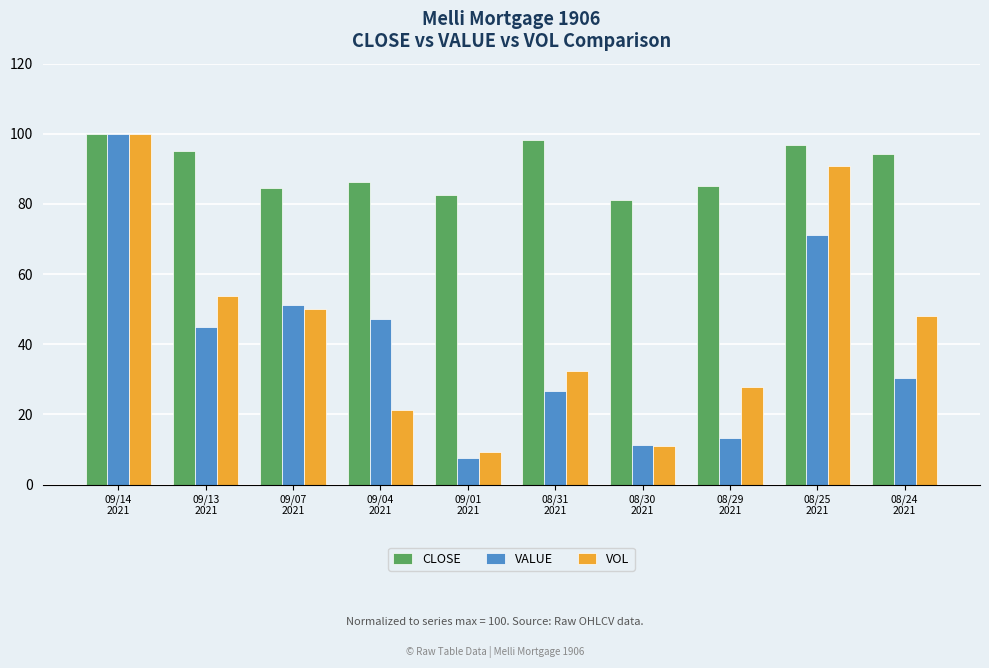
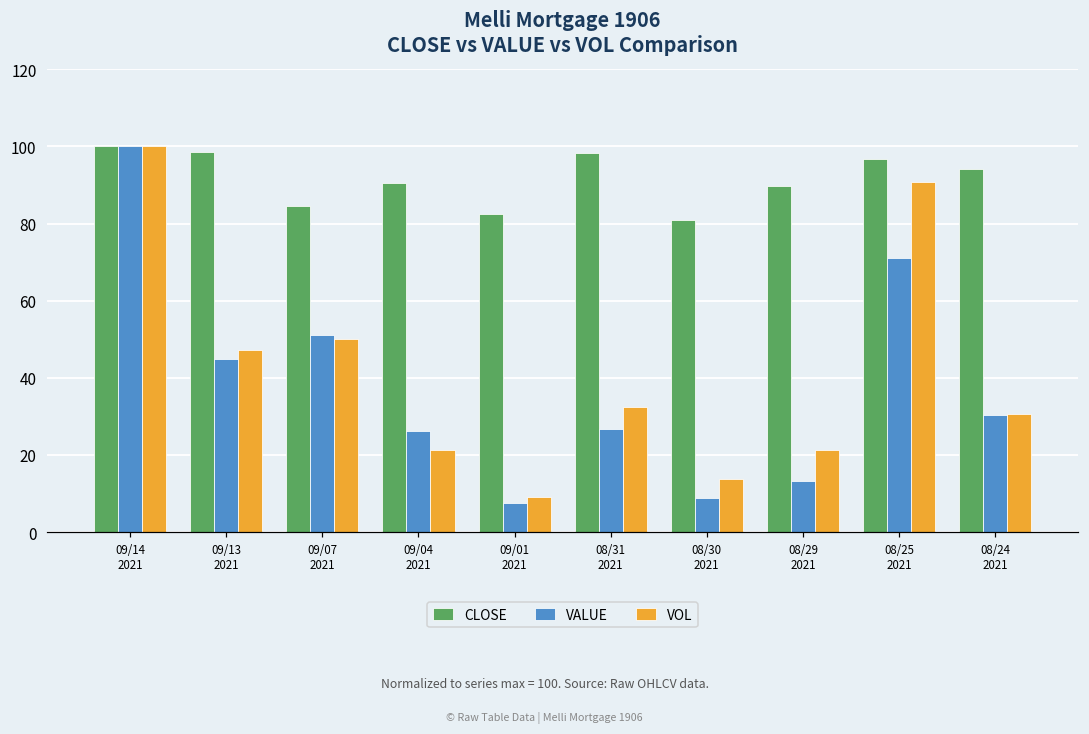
CLOSE, 09/13 2021: 95 -> 99
VOL, 09/13 2021: 54 -> 47
CLOSE, 09/04 2021: 86 -> 91
VALUE, 09/04 2021: 47 -> 26
VALUE, 08/30 2021: 11 -> 9
VOL, 08/30 2021: 11 -> 14
CLOSE, 08/29 2021: 85 -> 90
VOL, 08/29 2021: 28 -> 21
VOL, 08/24 2021: 48 -> 31
